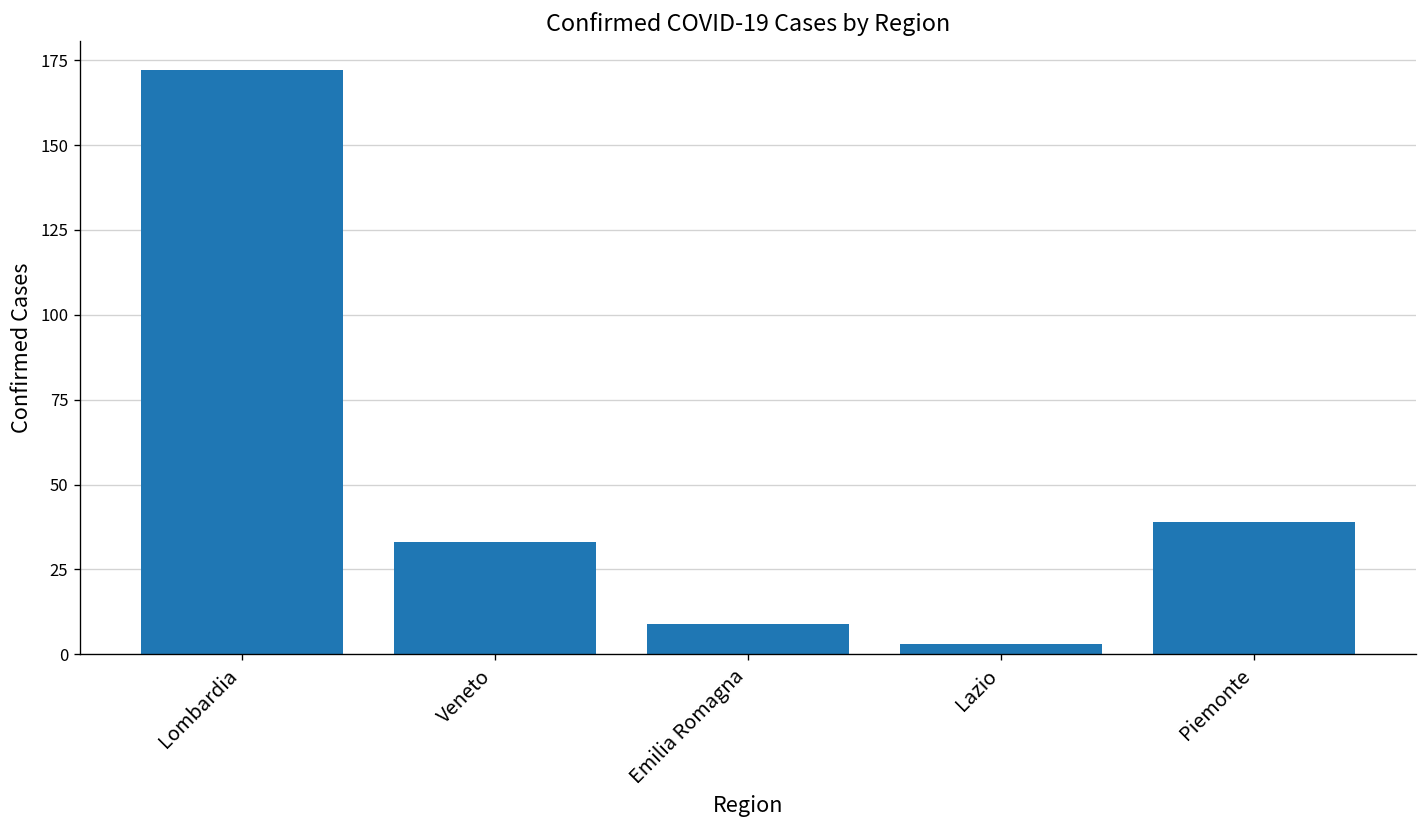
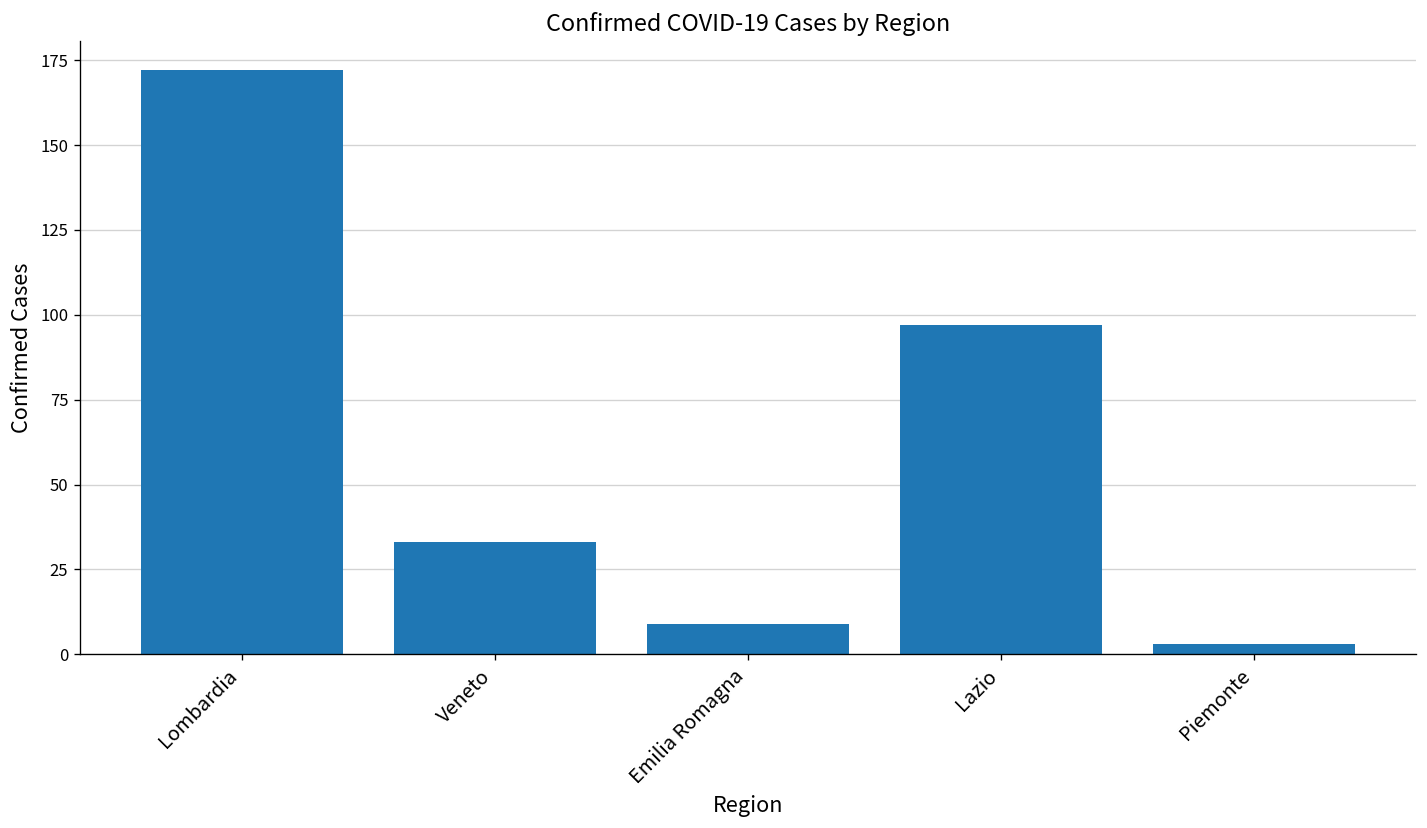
Lazio: 3 -> 97
Piemonte: 39 -> 3
